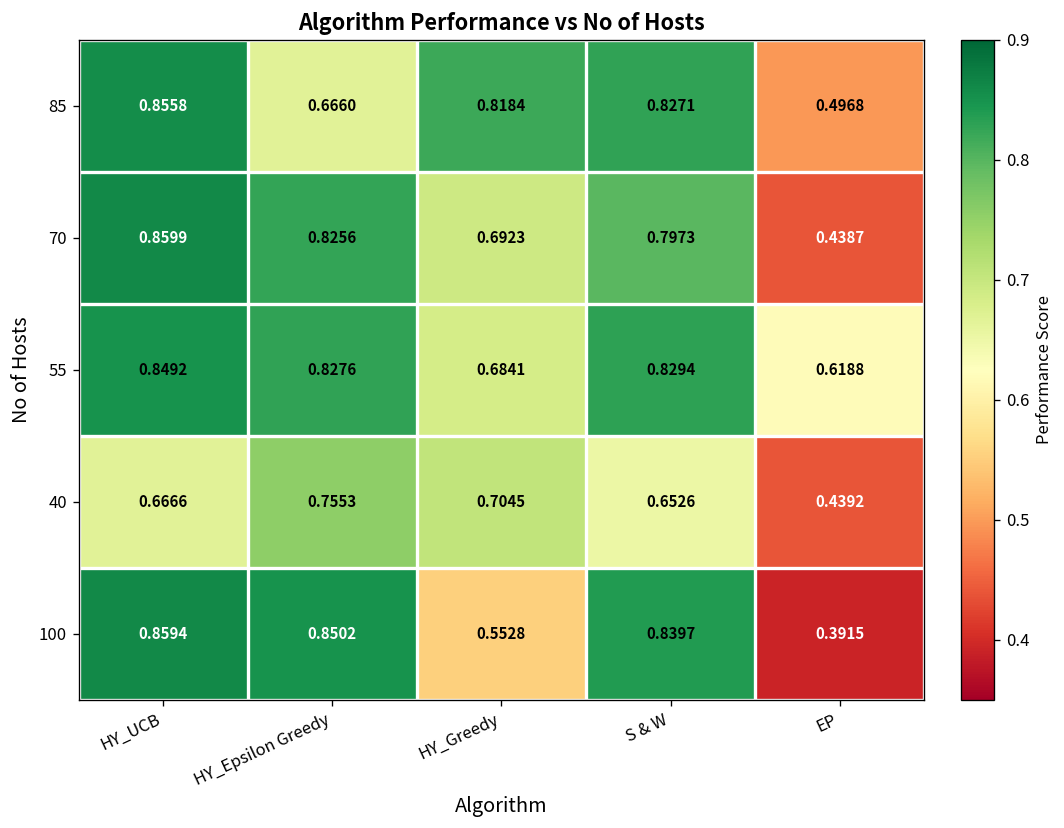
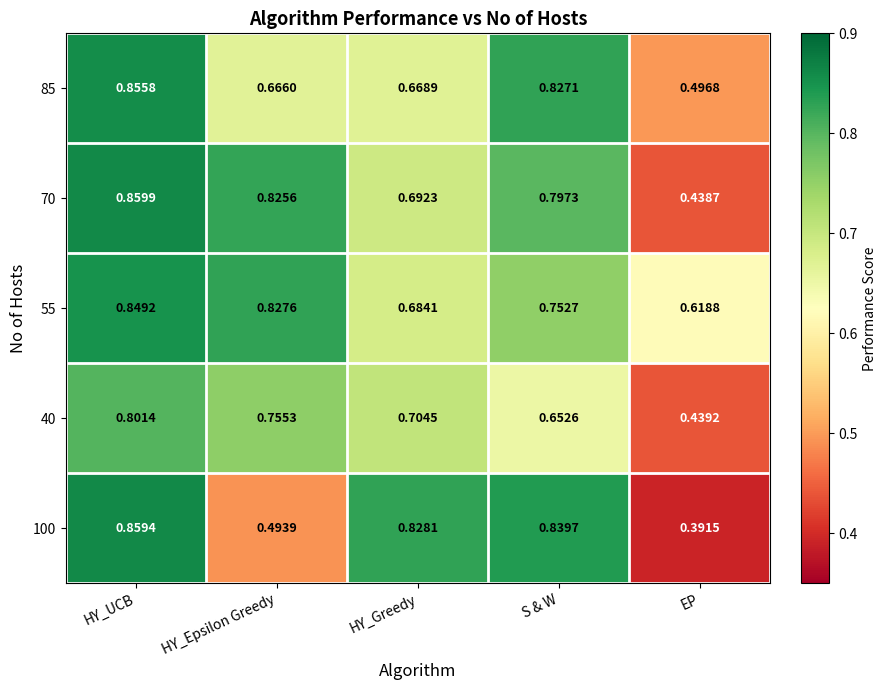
85, HY_Greedy: 0.8184 -> 0.6689
55, S & W: 0.8294 -> 0.7527
40, HY_UCB: 0.6666 -> 0.8014
100, HY_Epsilon Greedy: 0.8502 -> 0.4939
100, HY_Greedy: 0.5528 -> 0.8281
